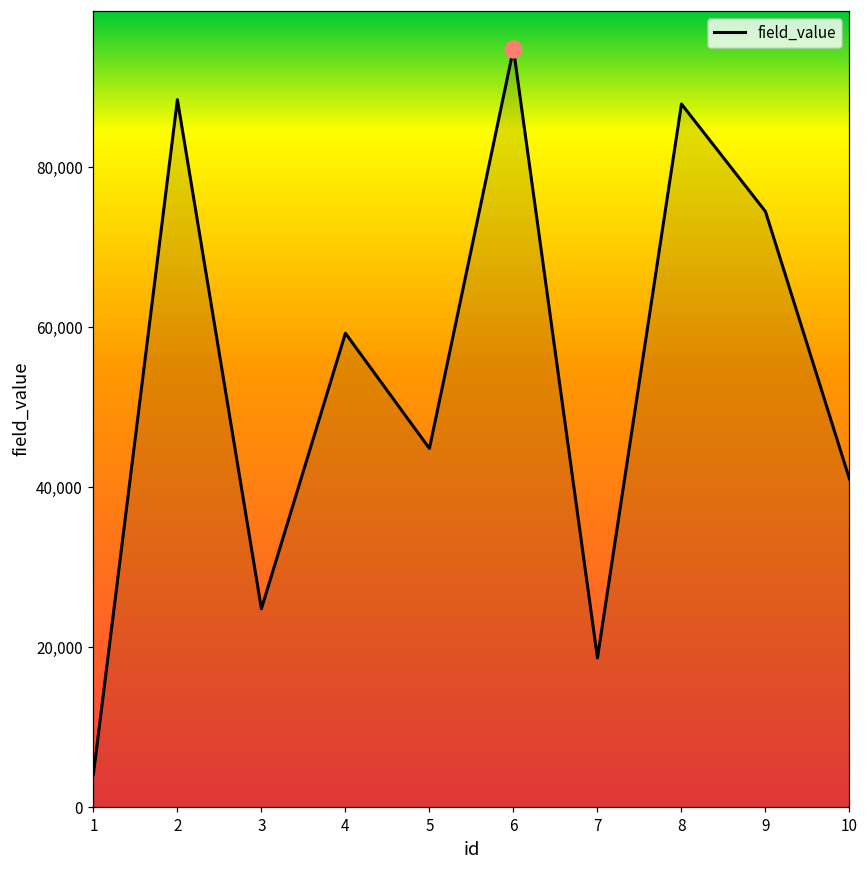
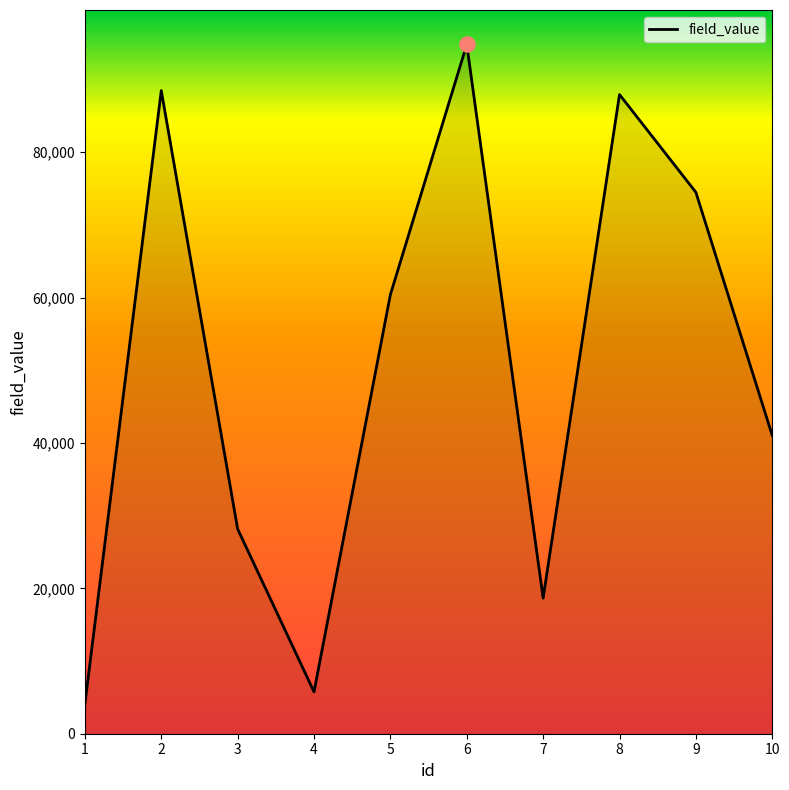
field_value, 3: 25,000 -> 28,000
field_value, 4: 59,000 -> 6,000
field_value, 5: 45,000 -> 60,000
